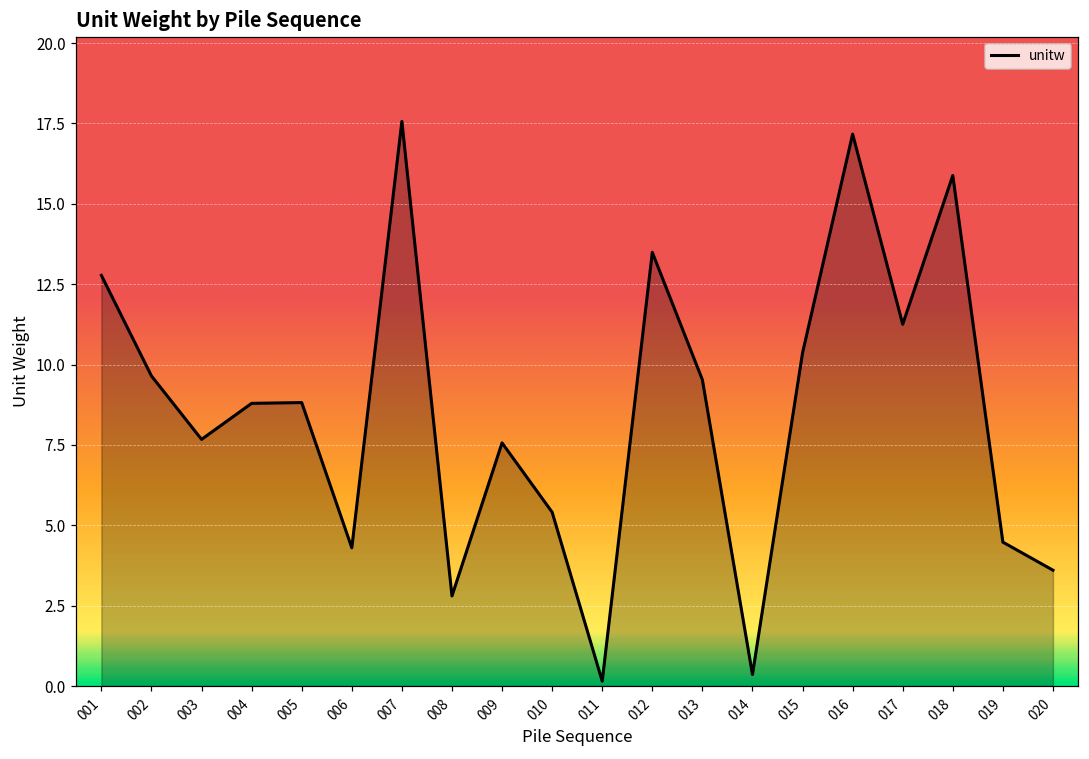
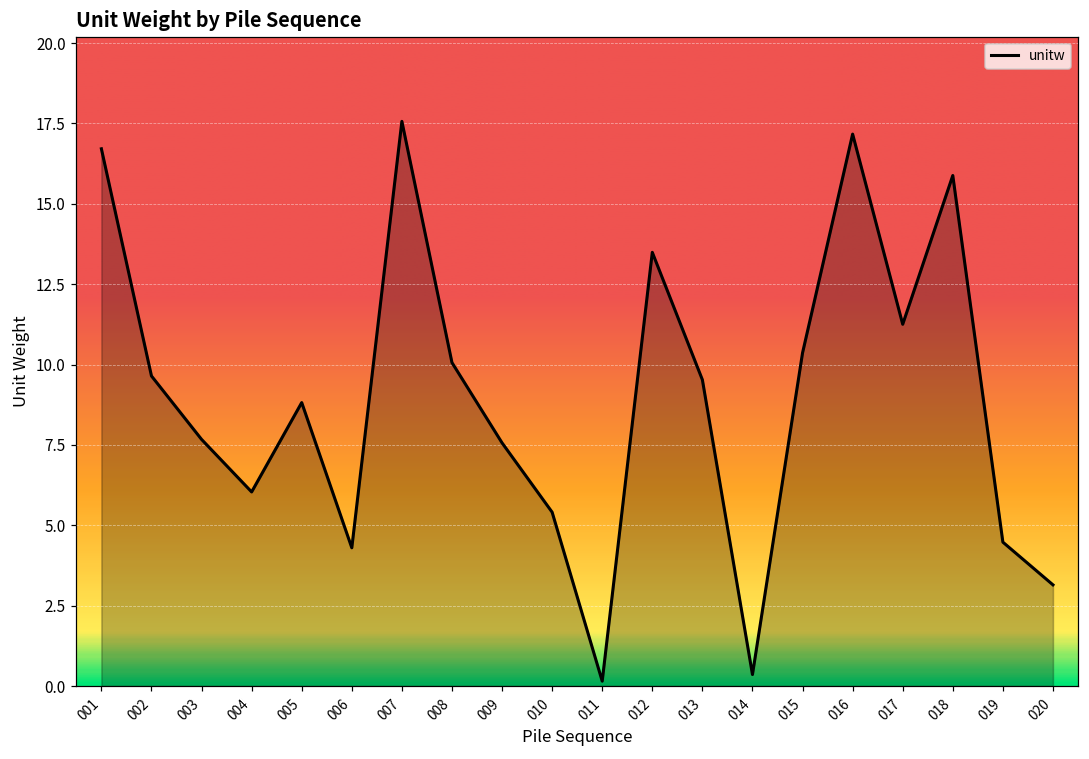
001: 12.8 -> 16.7
004: 8.8 -> 6.0
008: 2.8 -> 10.1
020: 3.6 -> 3.1
